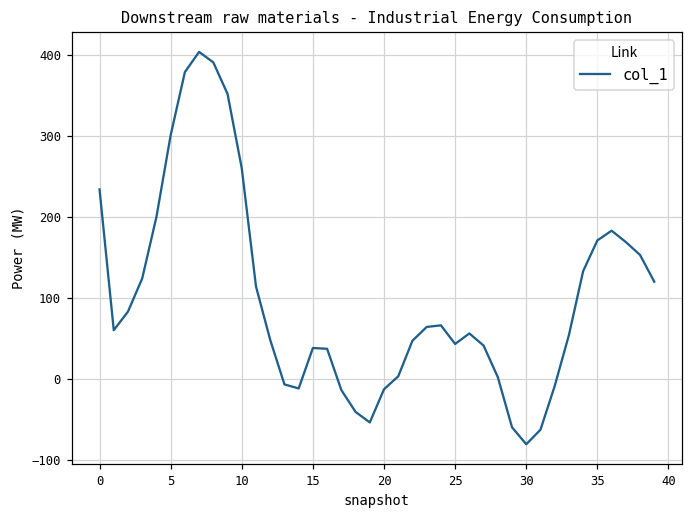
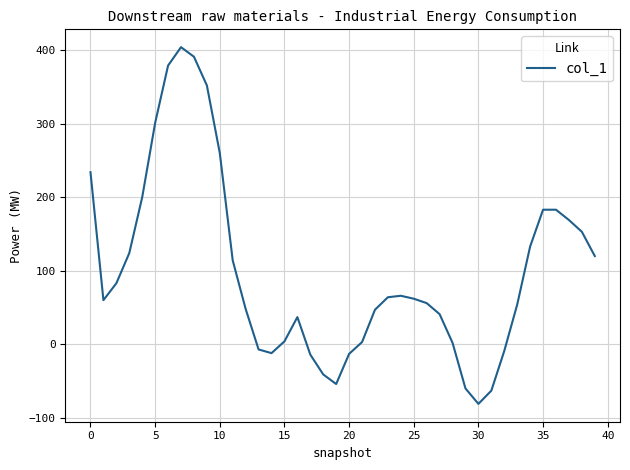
15: 40 -> 0
25: 40 -> 60
35: 170 -> 180
